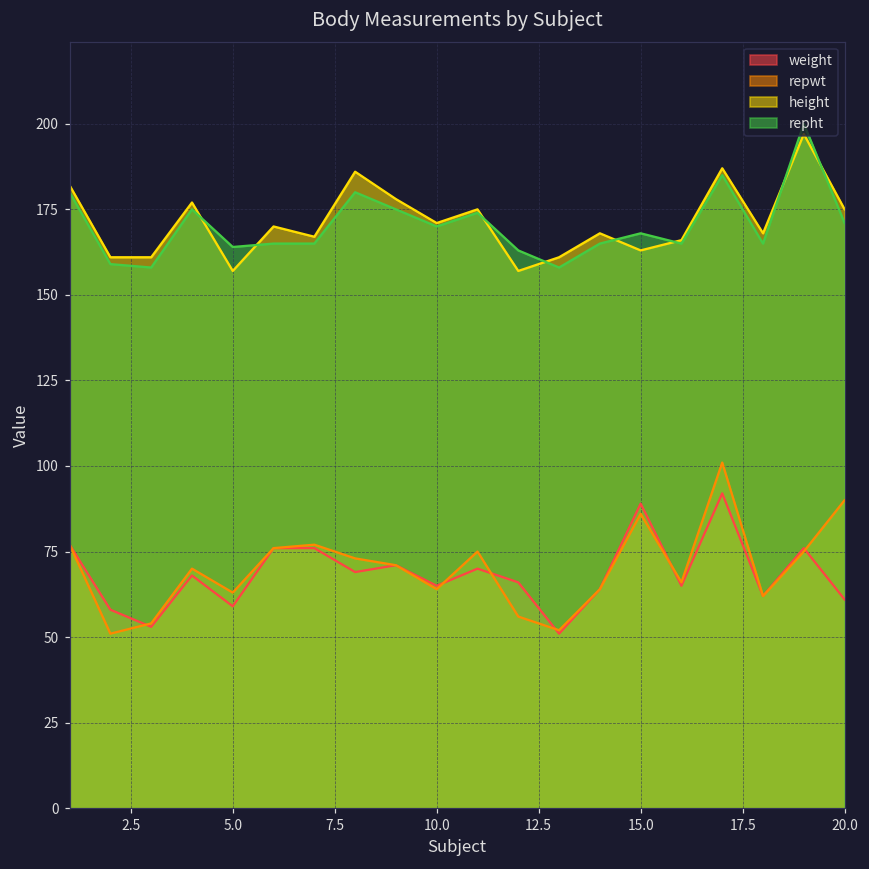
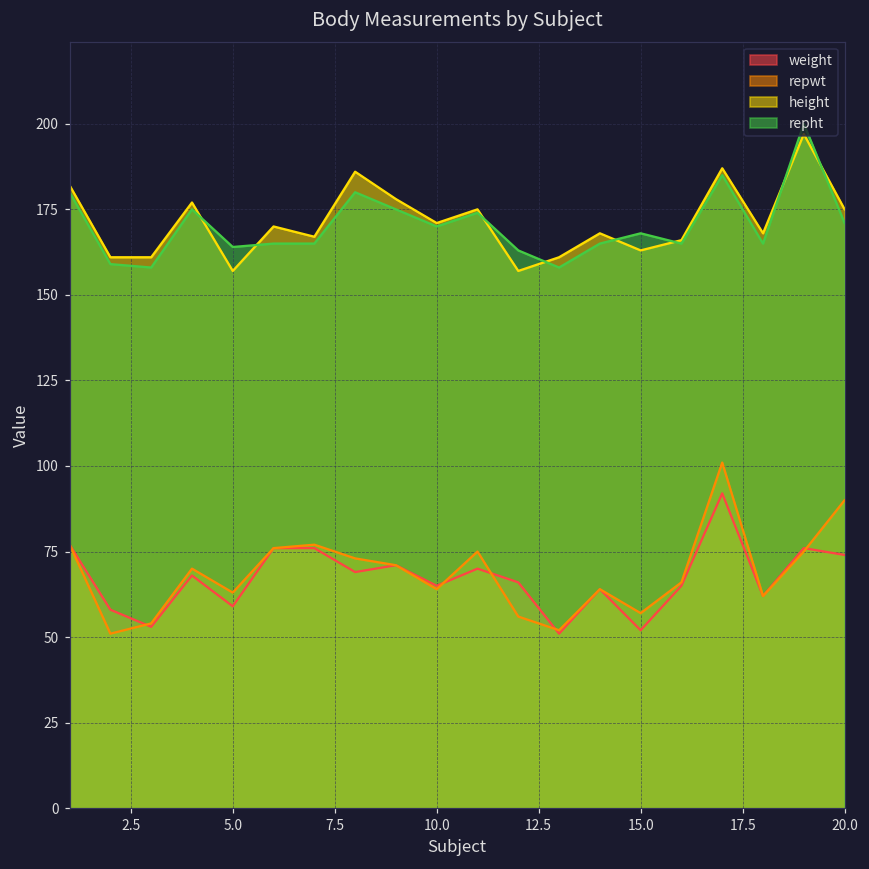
weight, 15.0: 89 -> 52
repwt, 15.0: 86 -> 57
weight, 20.0: 61 -> 74
